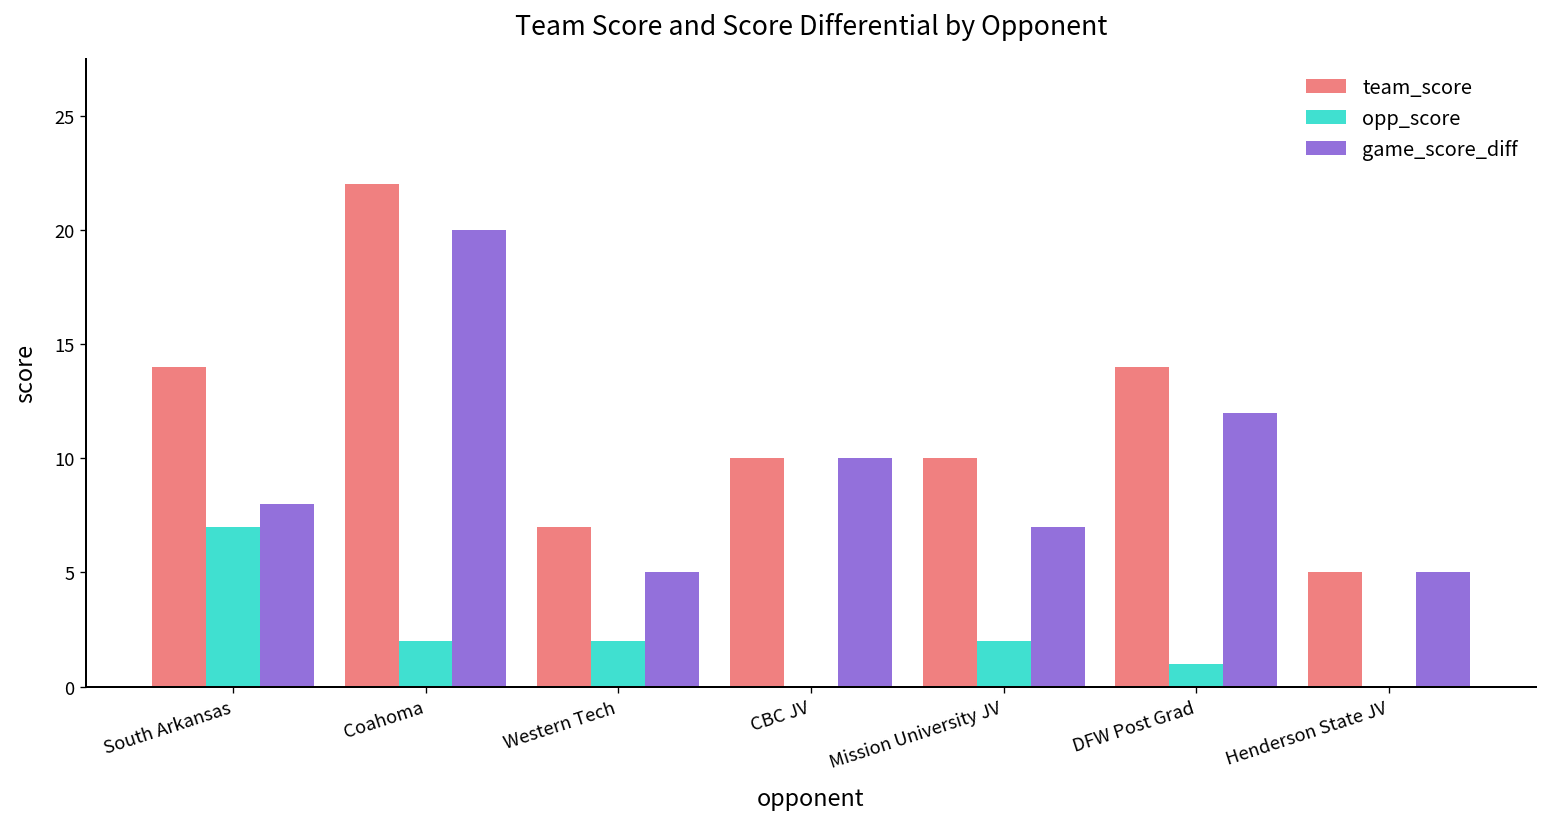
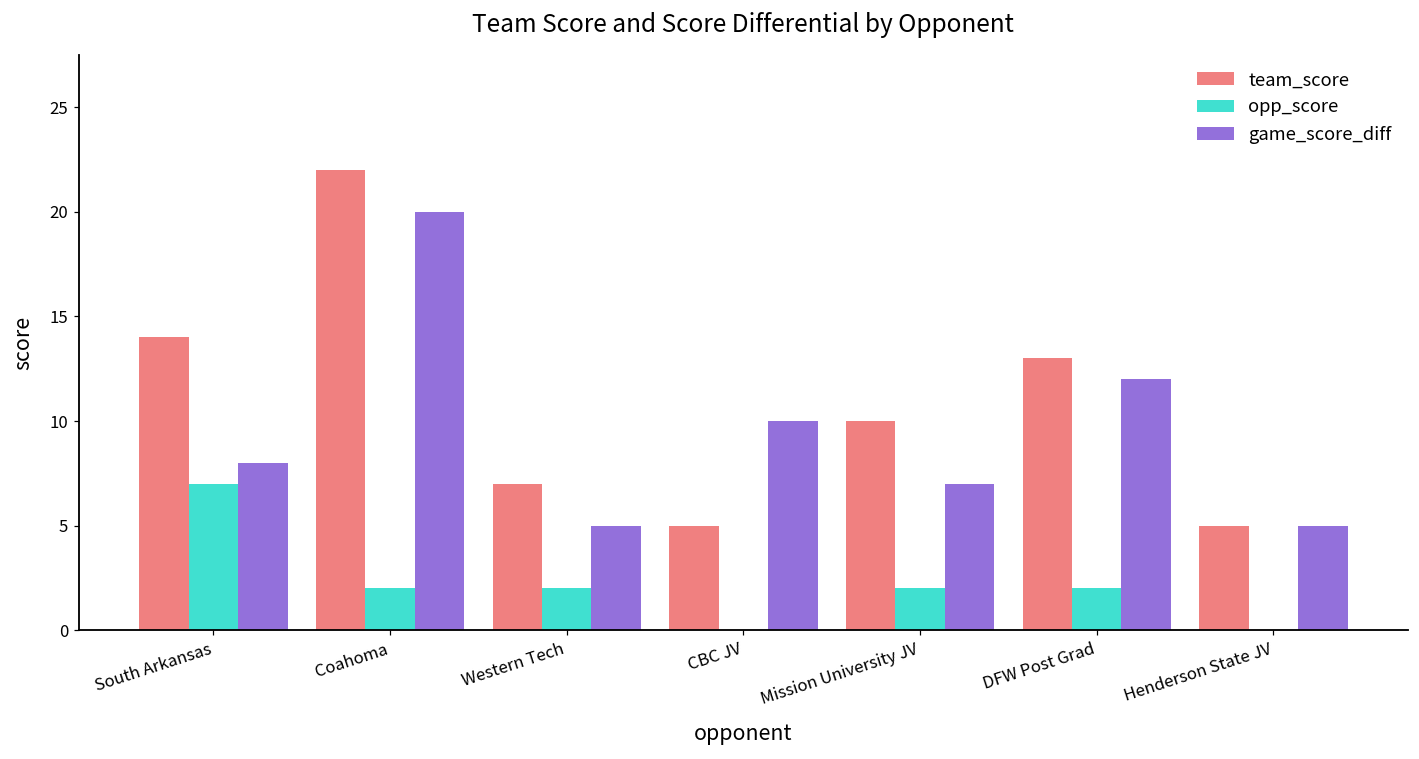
team_score, CBC JV: 10 -> 5
team_score, DFW Post Grad: 14 -> 13
opp_score, DFW Post Grad: 1 -> 2
